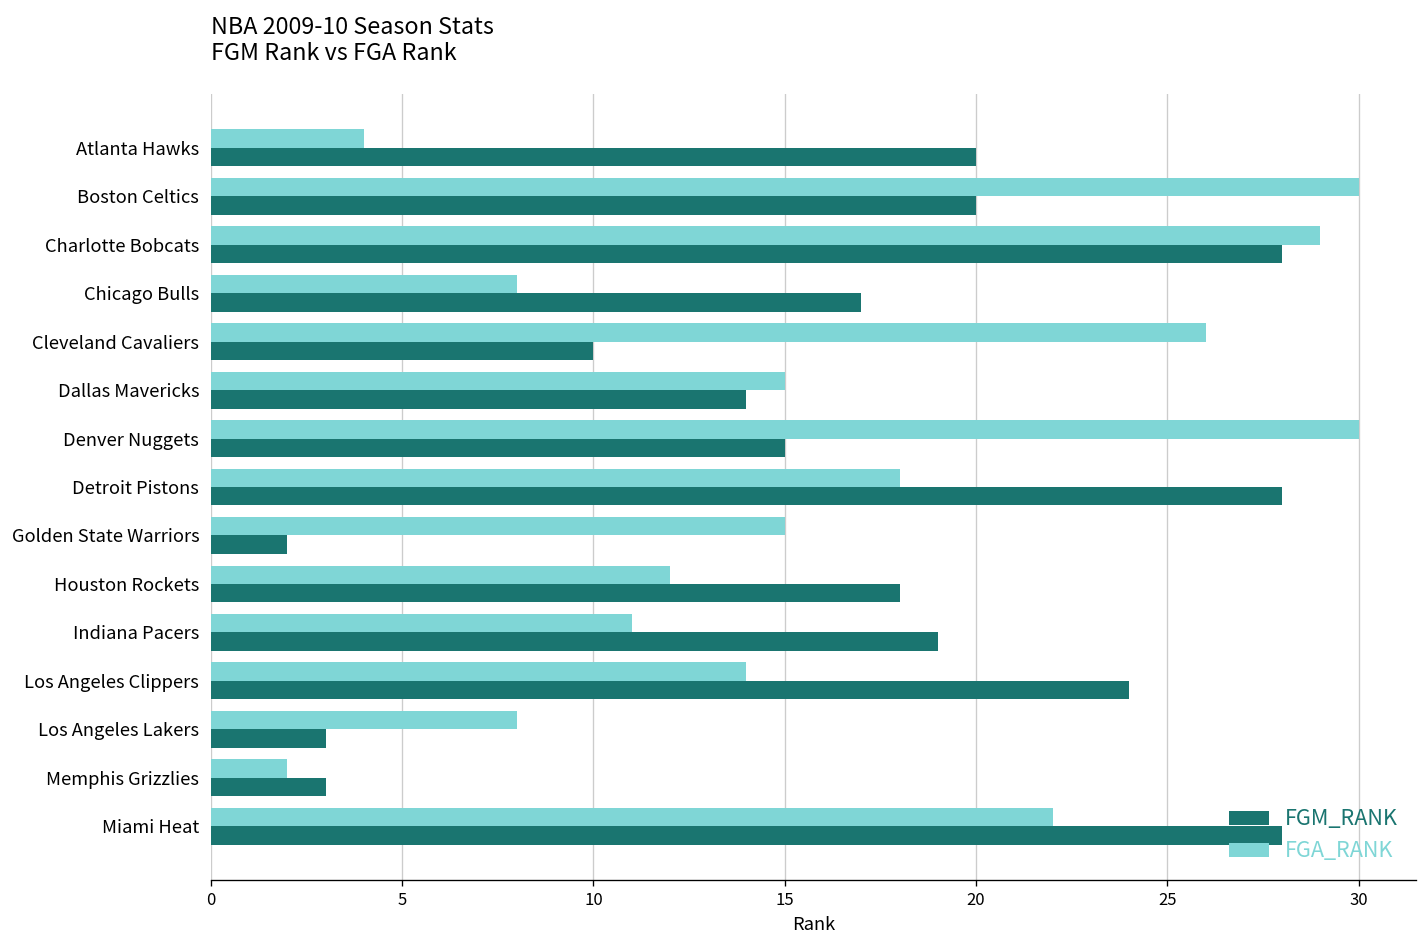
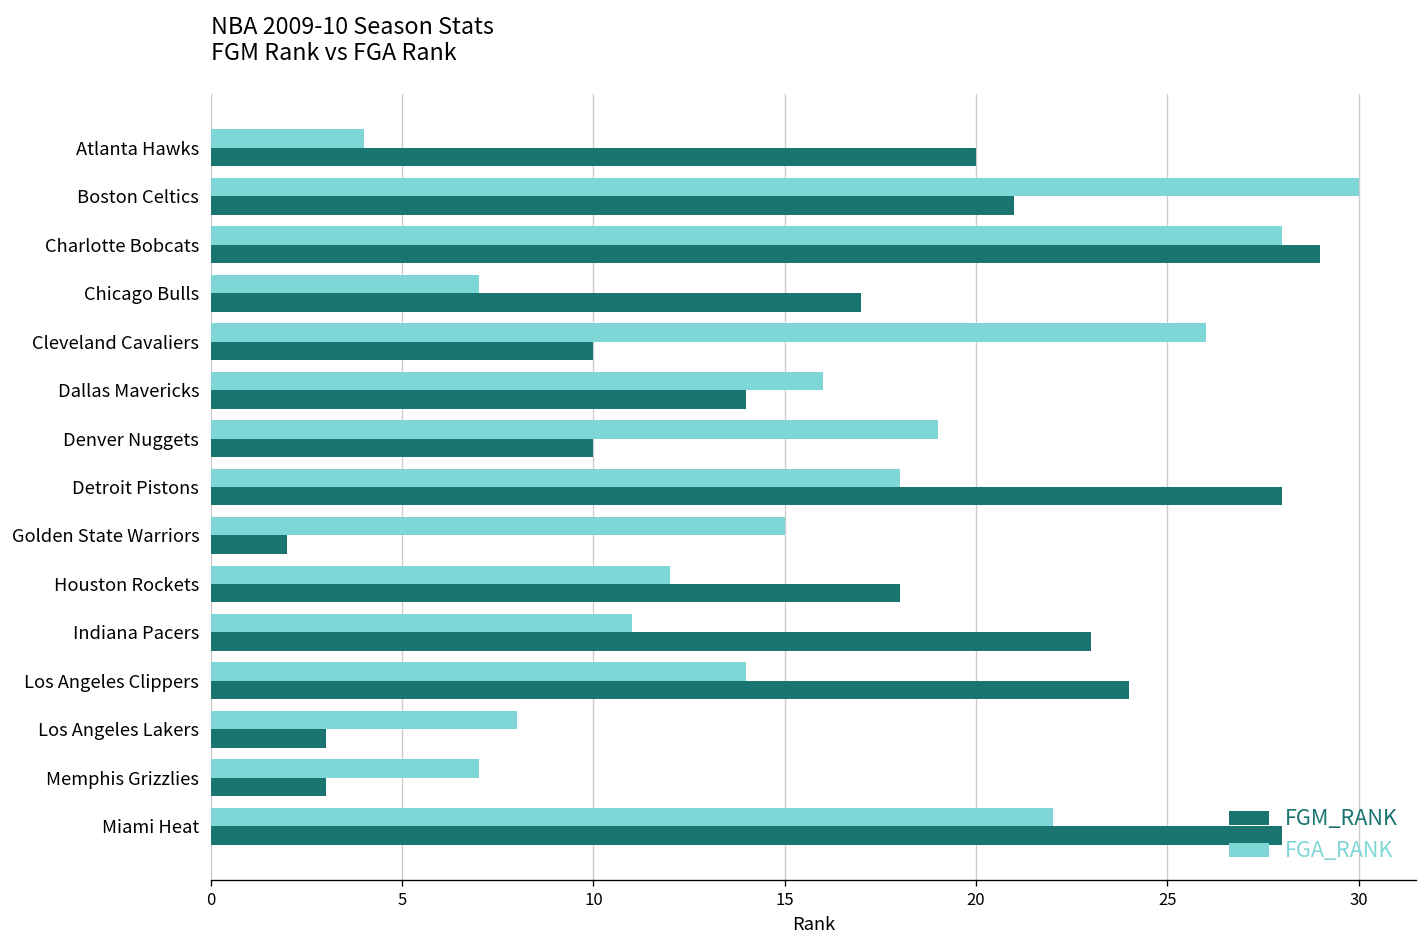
FGM_RANK, Boston Celtics: 20 -> 21
FGA_RANK, Charlotte Bobcats: 29 -> 28
FGM_RANK, Charlotte Bobcats: 28 -> 29
FGA_RANK, Chicago Bulls: 8 -> 7
FGA_RANK, Dallas Mavericks: 15 -> 16
FGA_RANK, Denver Nuggets: 30 -> 19
FGM_RANK, Denver Nuggets: 15 -> 10
FGM_RANK, Indiana Pacers: 19 -> 23
FGA_RANK, Memphis Grizzlies: 2 -> 7
